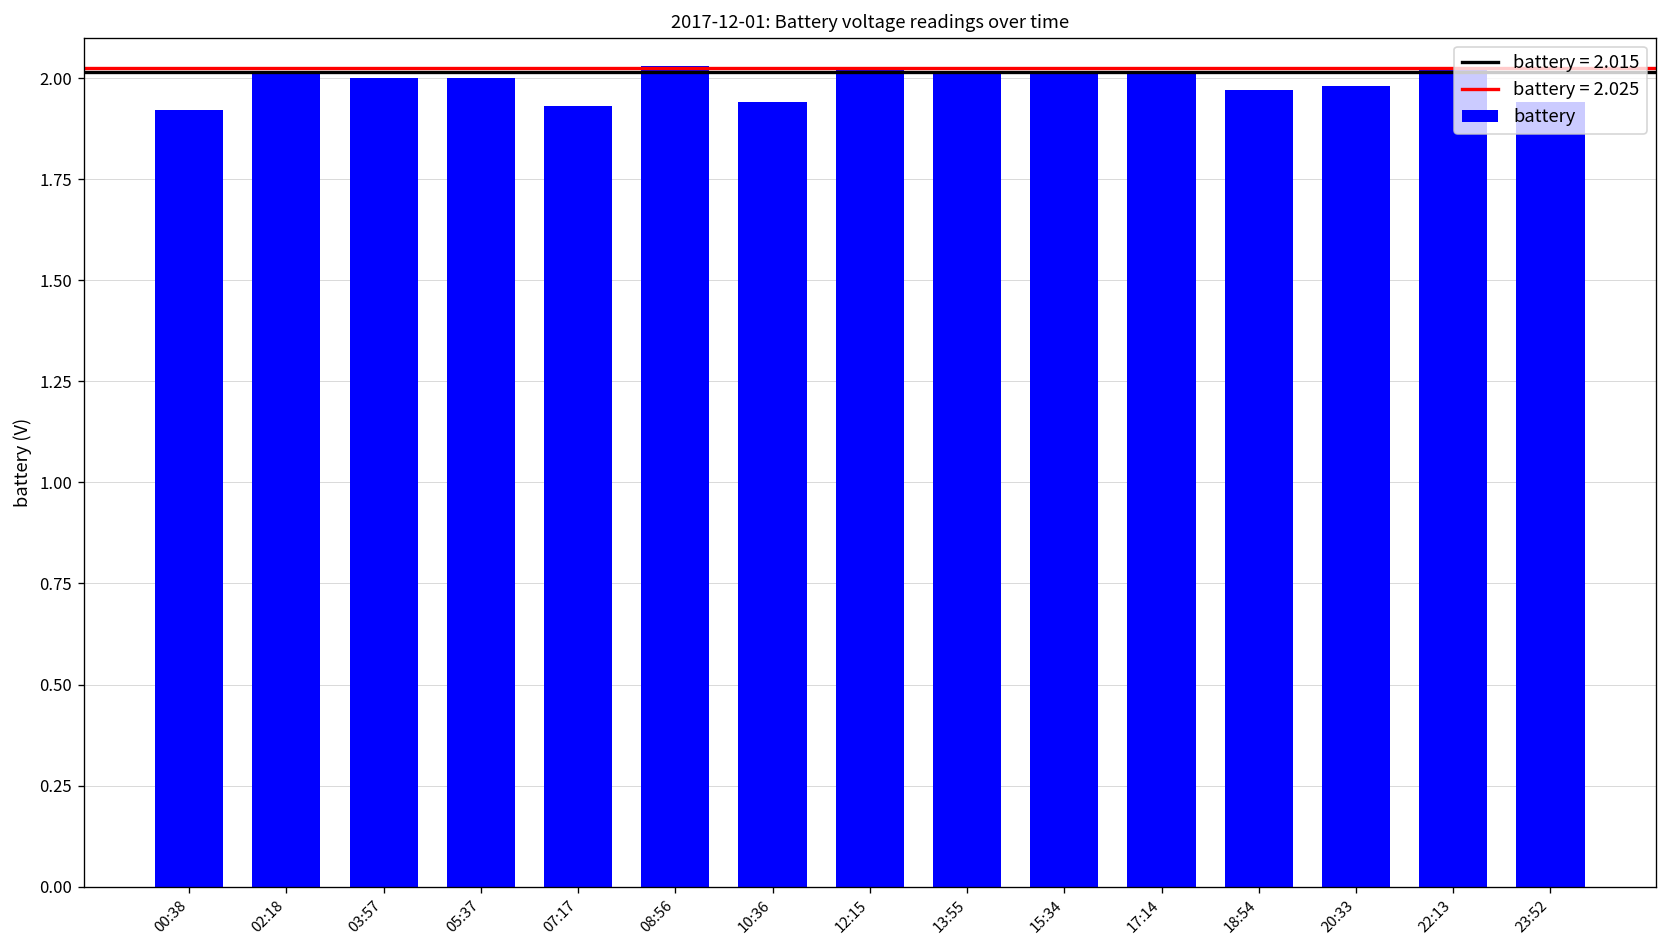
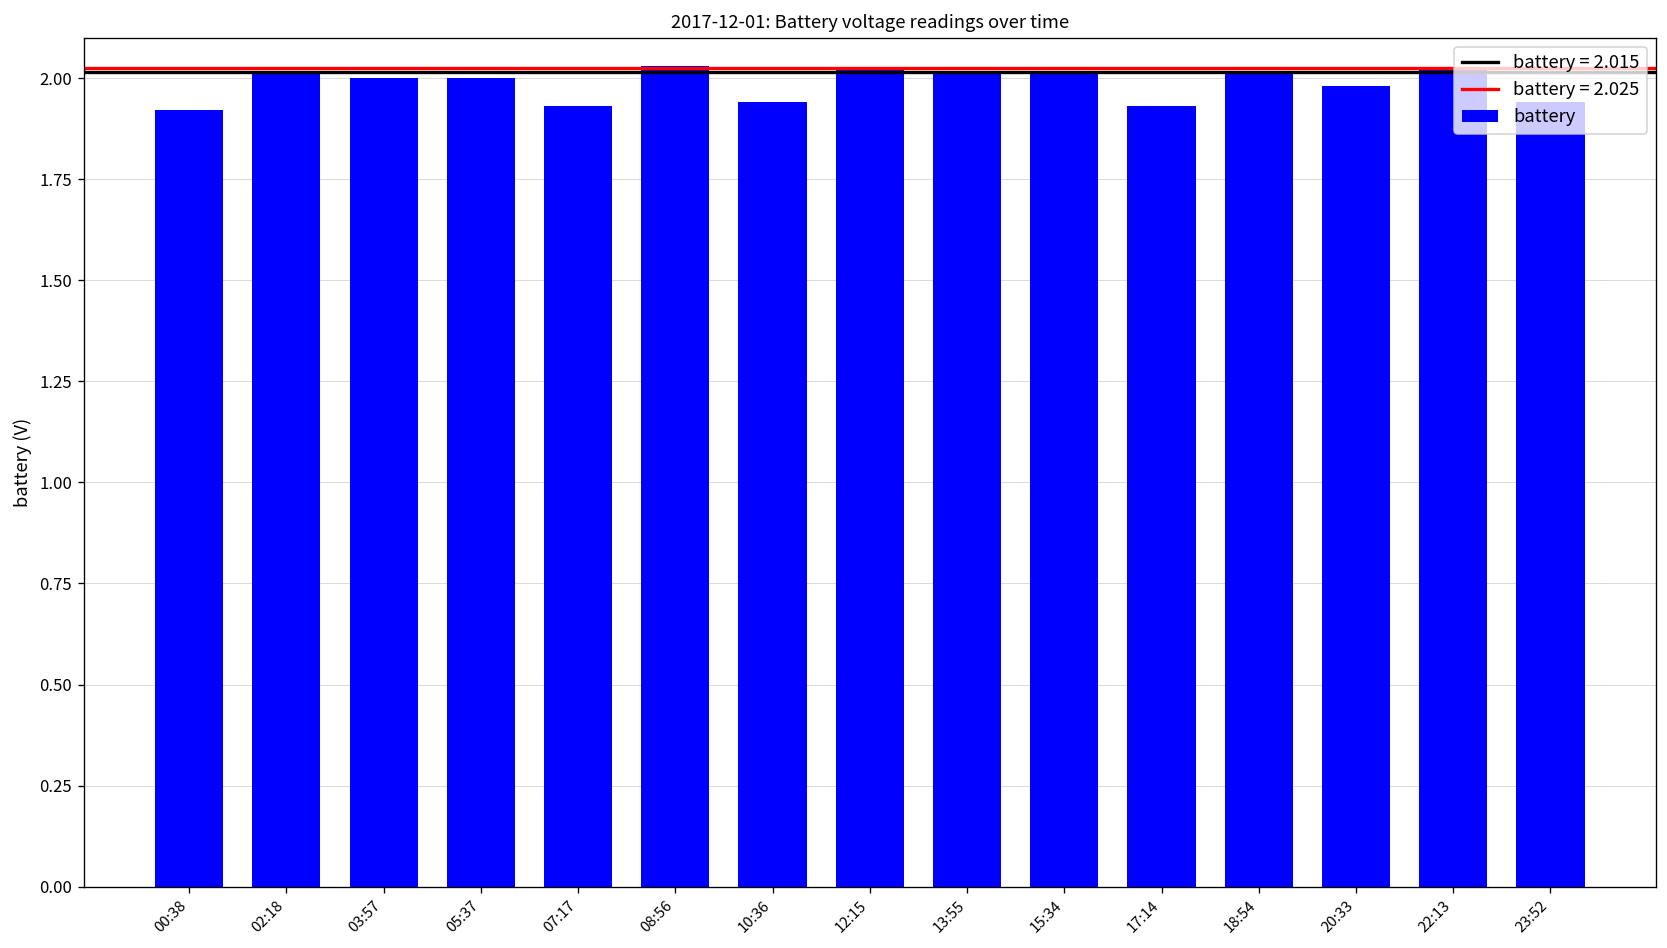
17:14: 2.01 -> 1.93
18:54: 1.97 -> 2.01
